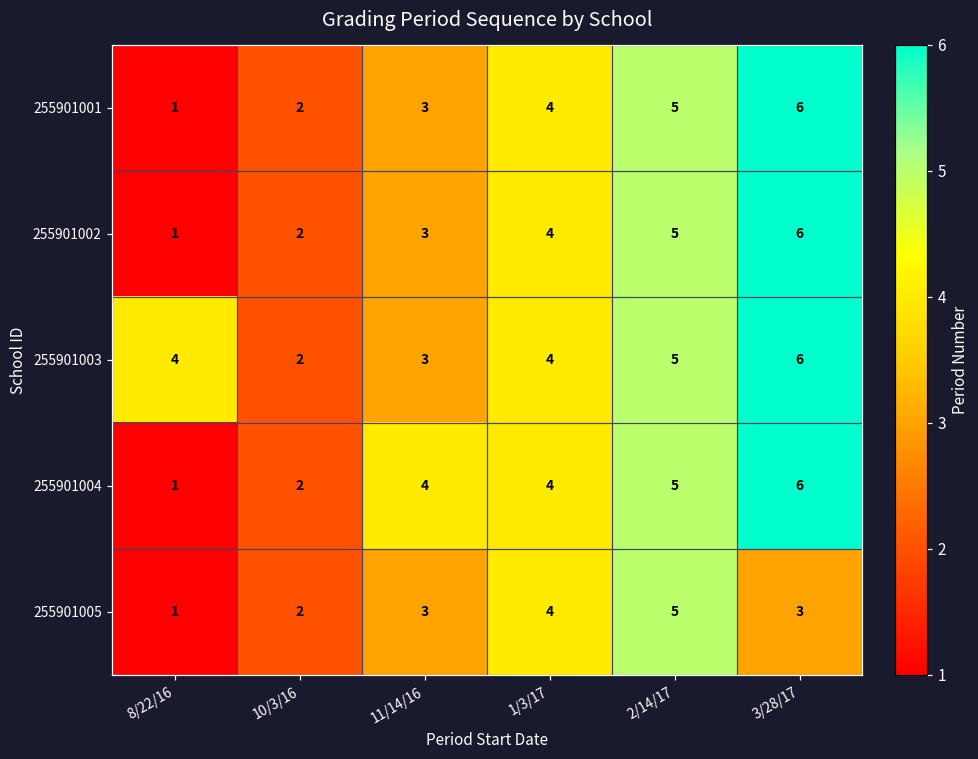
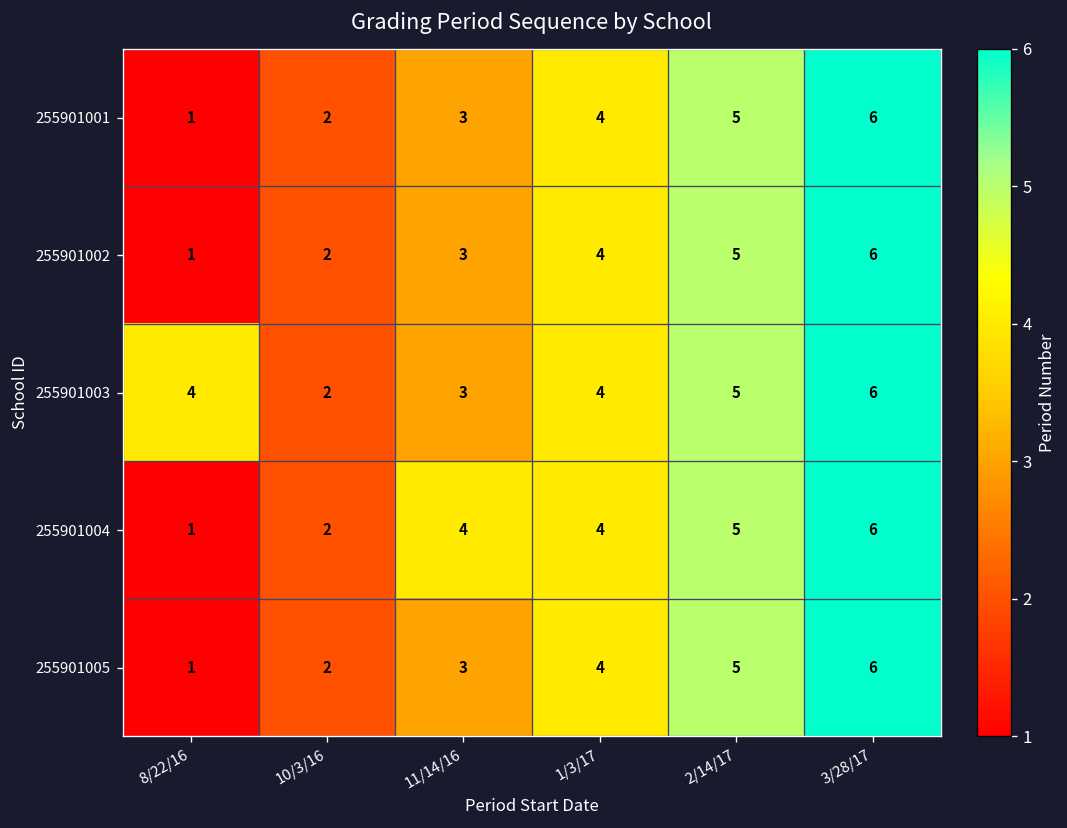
255901005, 3/28/17: 3 -> 6
